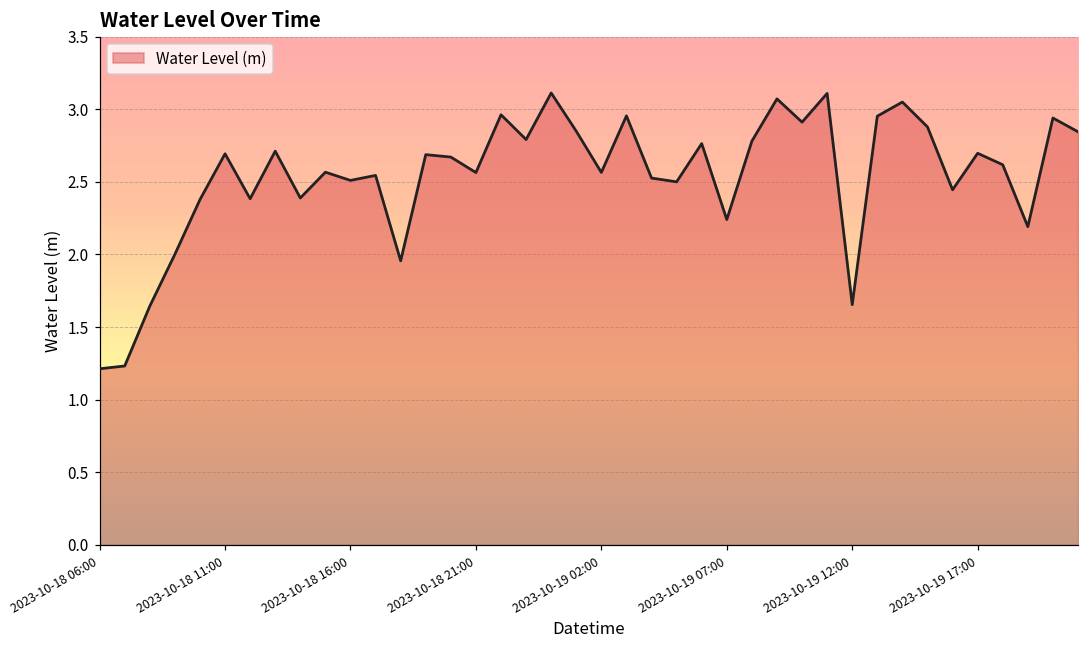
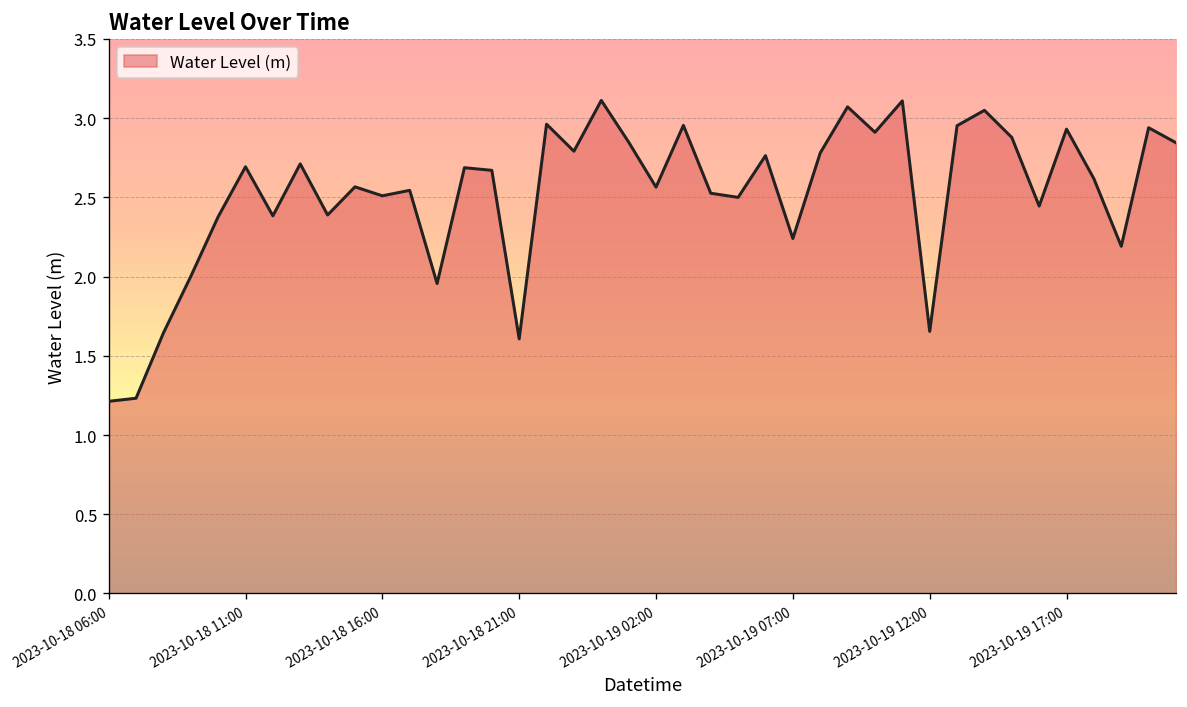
2023-10-18 21:00: 2.56 -> 1.61
2023-10-19 17:00: 2.70 -> 2.93
